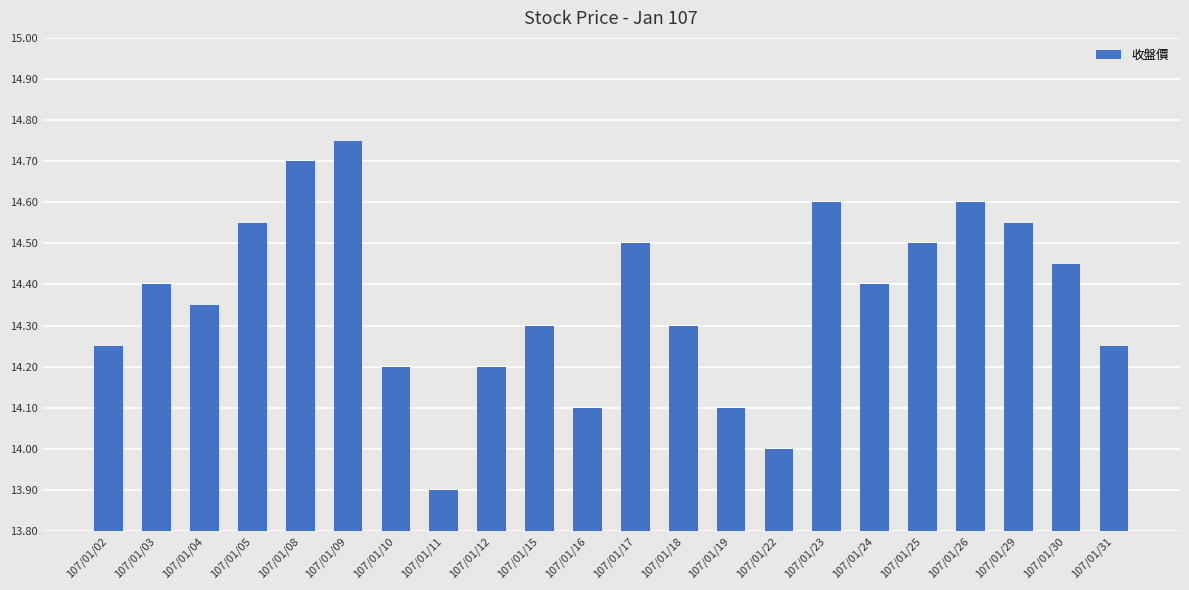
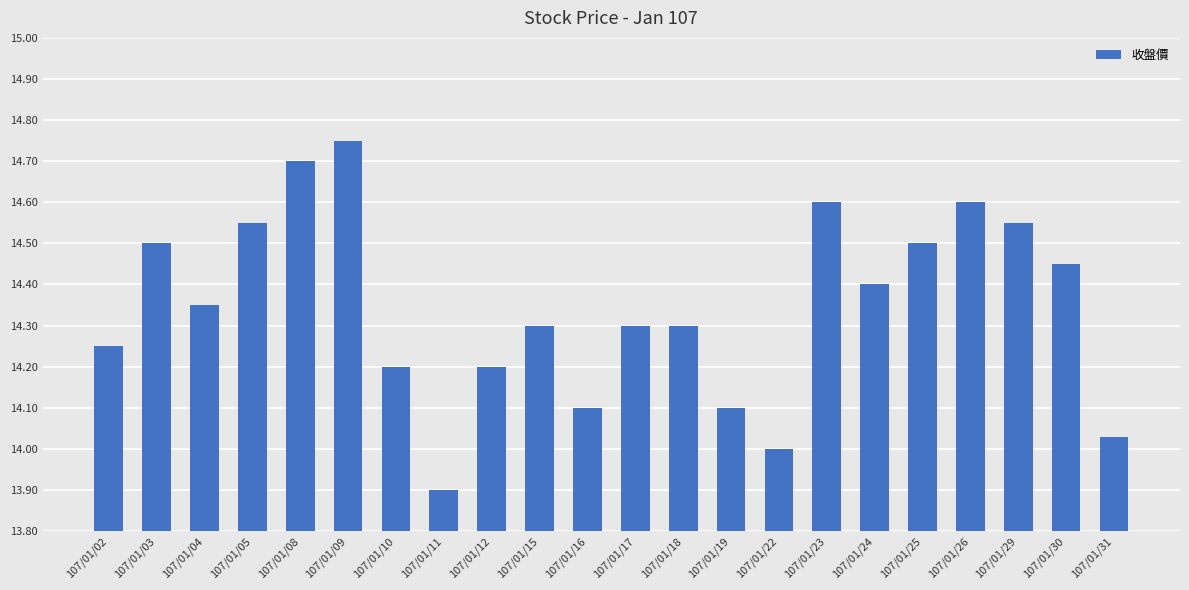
107/01/03: 14.4 -> 14.5
107/01/17: 14.5 -> 14.3
107/01/31: 14.25 -> 14.03
